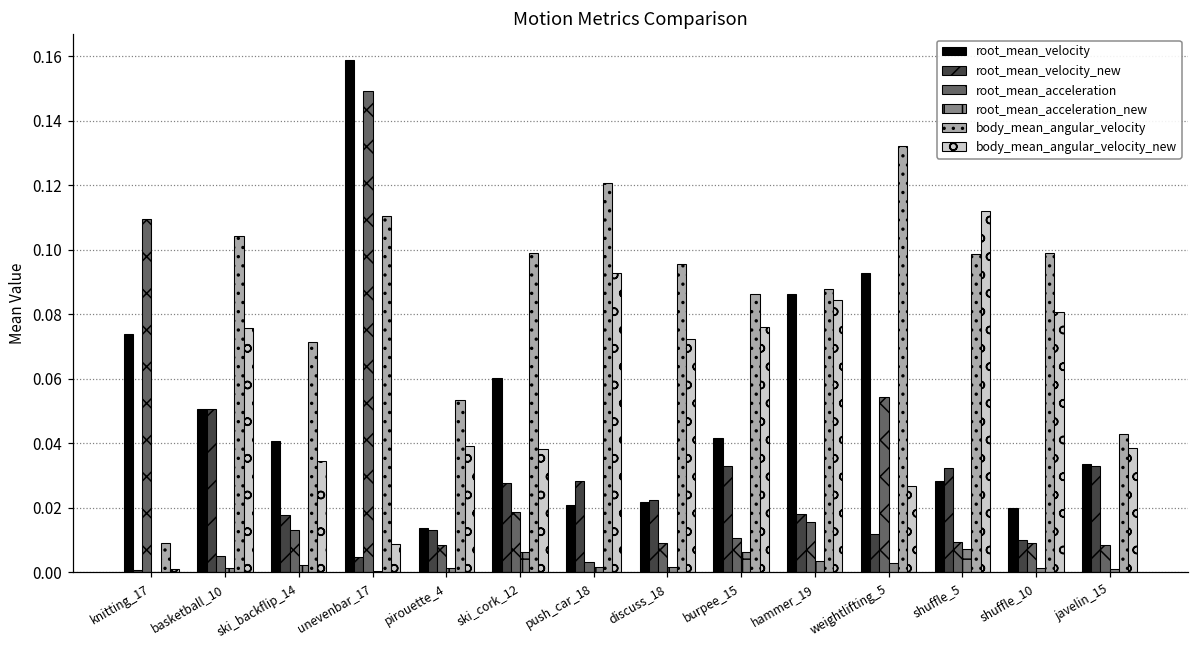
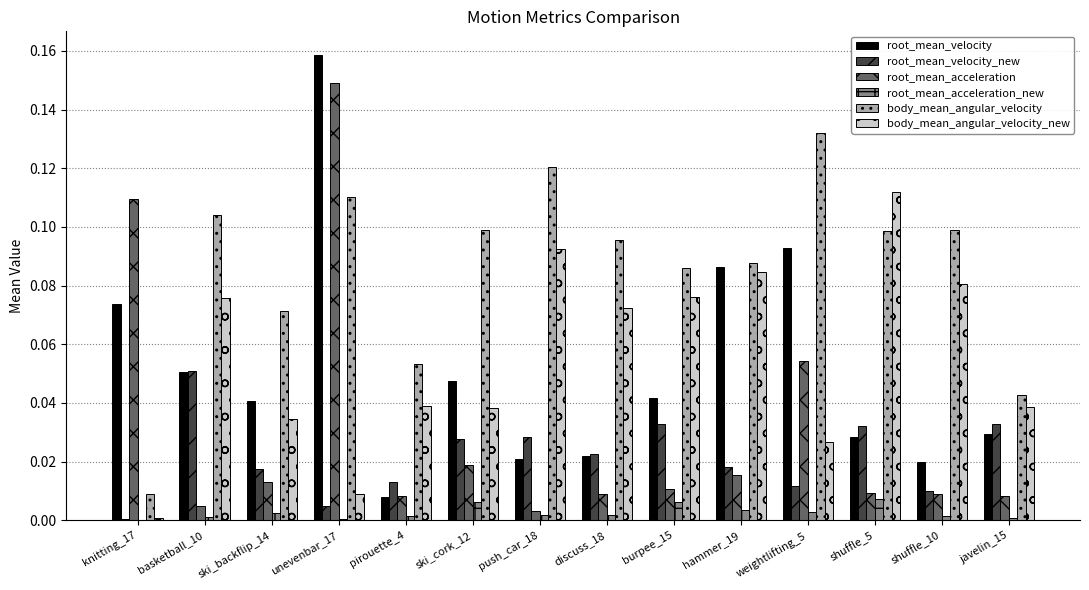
root_mean_velocity, pirouette_4: 0.014 -> 0.008
root_mean_velocity, ski_cork_12: 0.060 -> 0.047
root_mean_velocity, javelin_15: 0.034 -> 0.029
